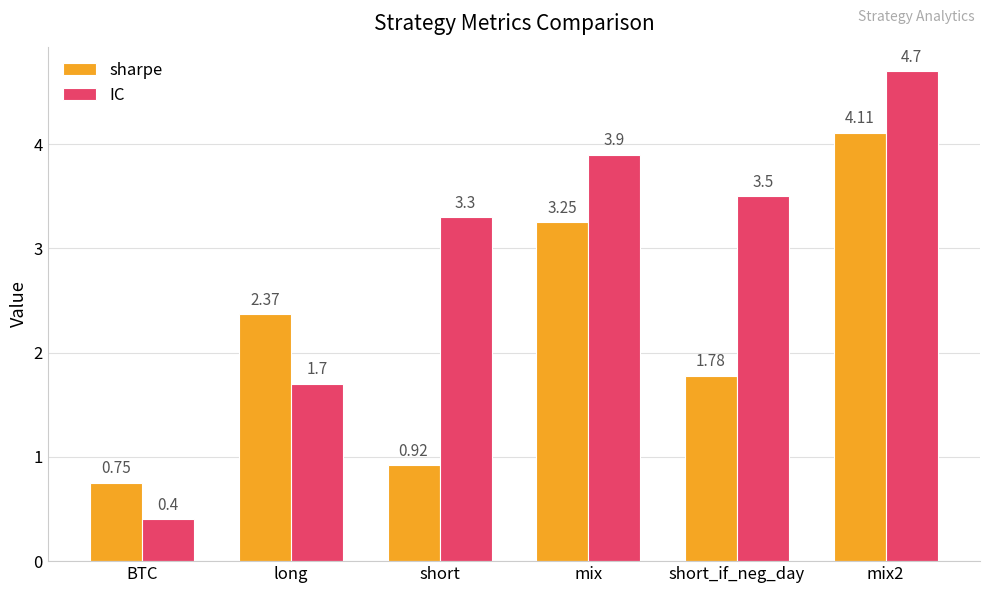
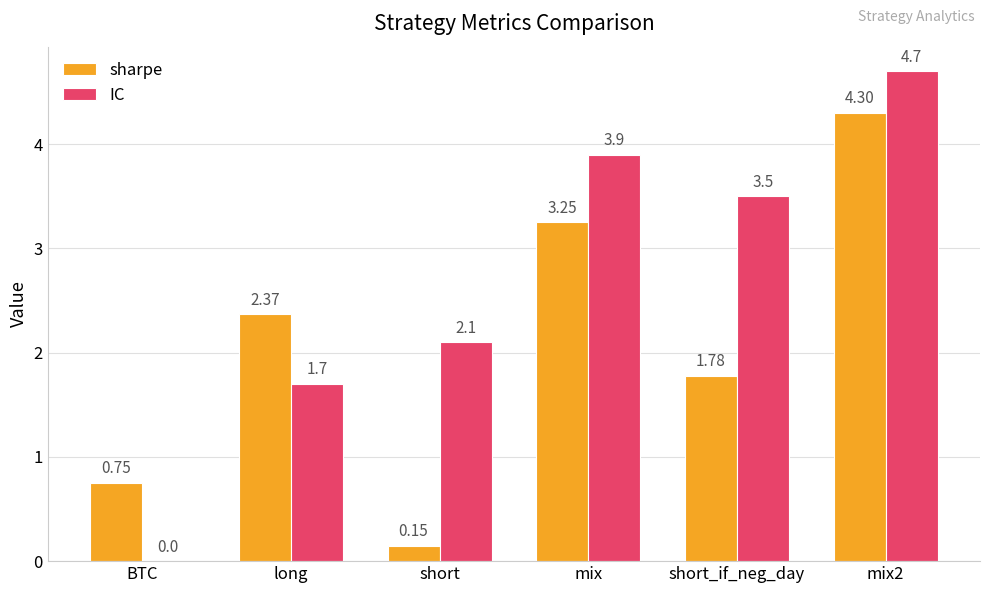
IC, BTC: 0.4 -> 0.0
sharpe, short: 0.92 -> 0.15
IC, short: 3.3 -> 2.1
sharpe, mix2: 4.11 -> 4.30
